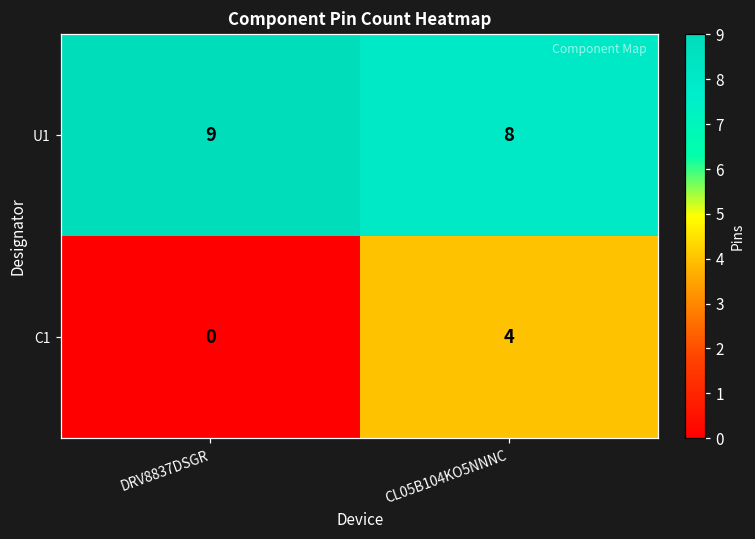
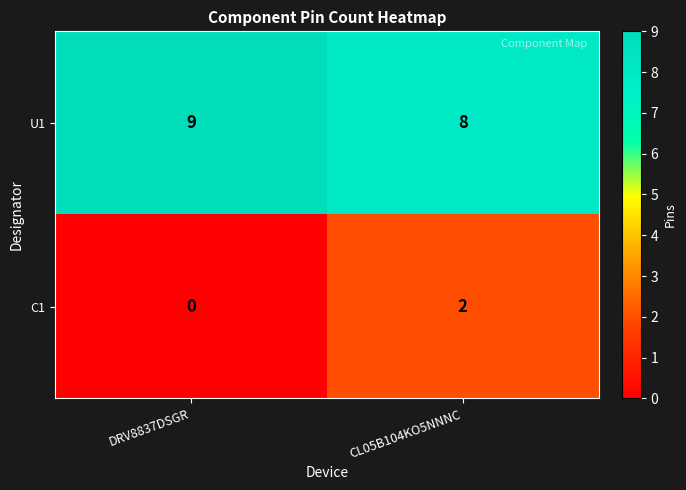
C1, CL05B104KO5NNNC: 4 -> 2
